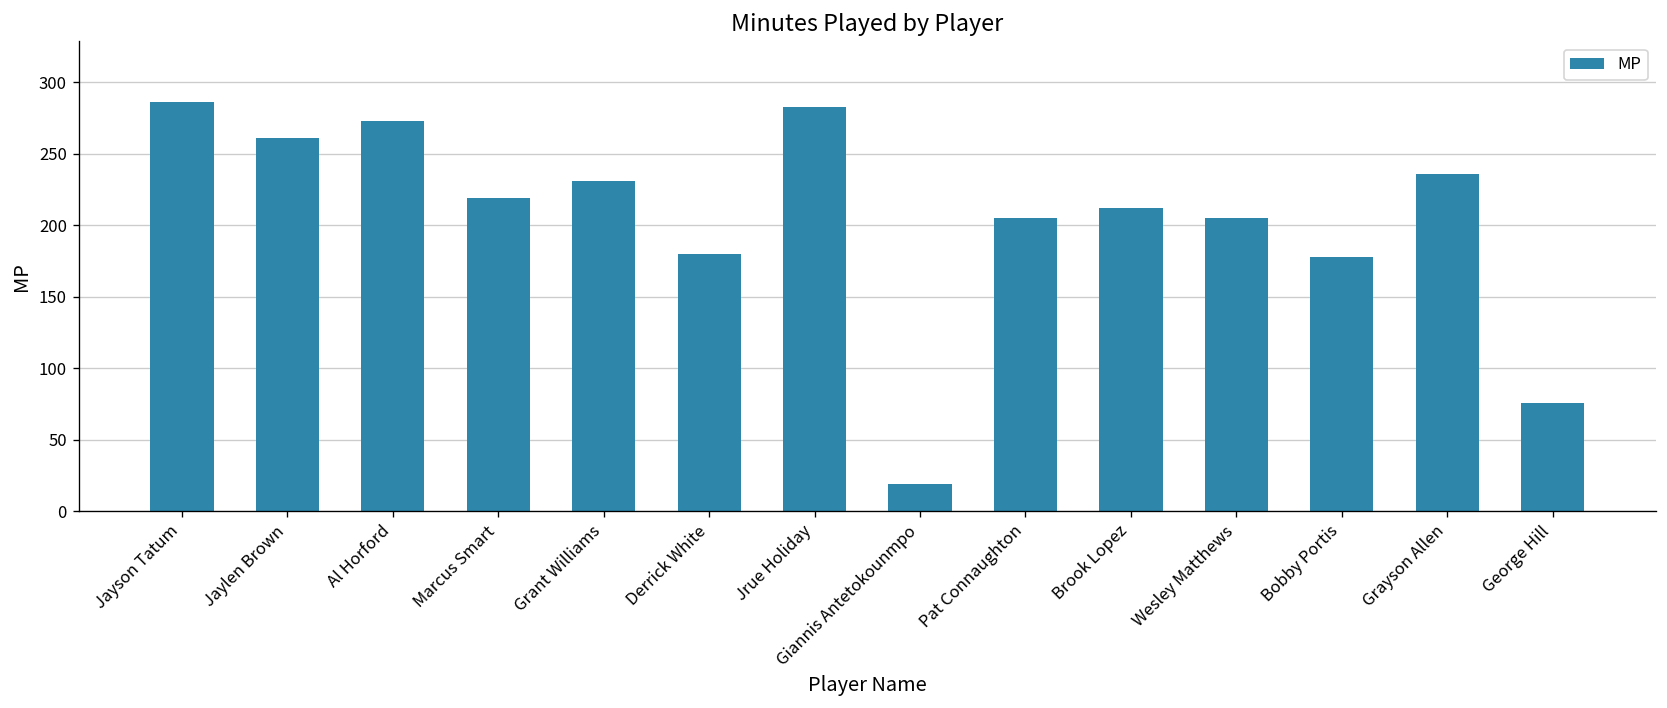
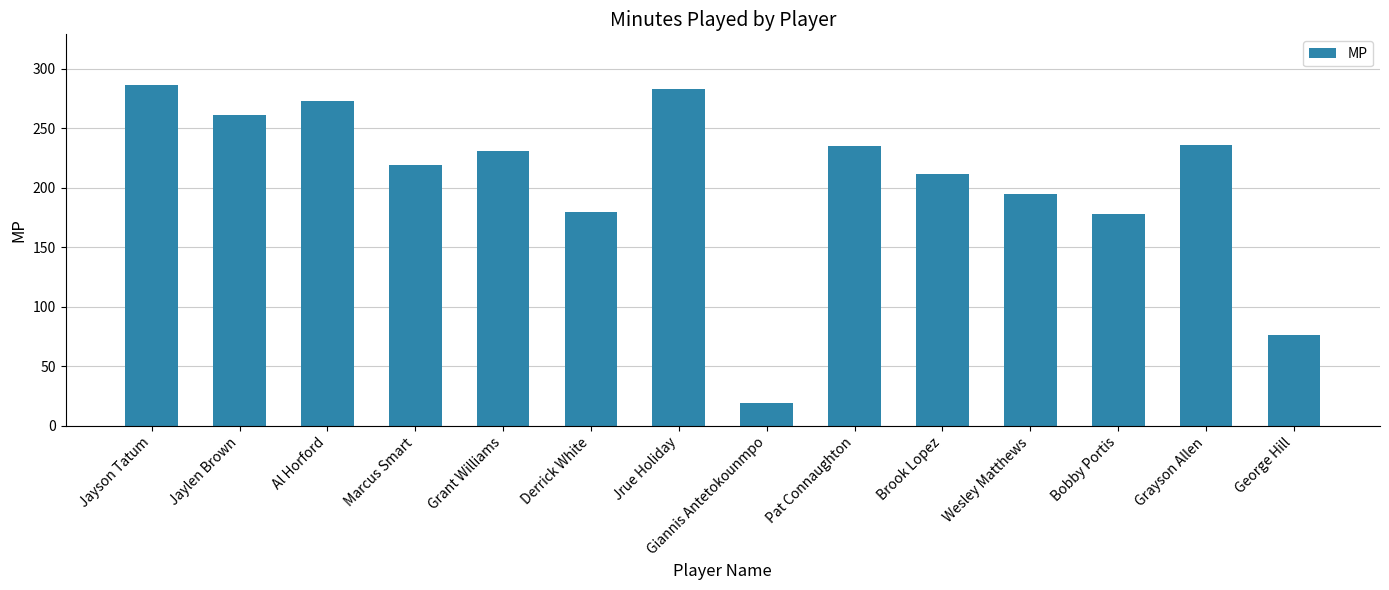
Pat Connaughton: 205 -> 235
Wesley Matthews: 205 -> 195
